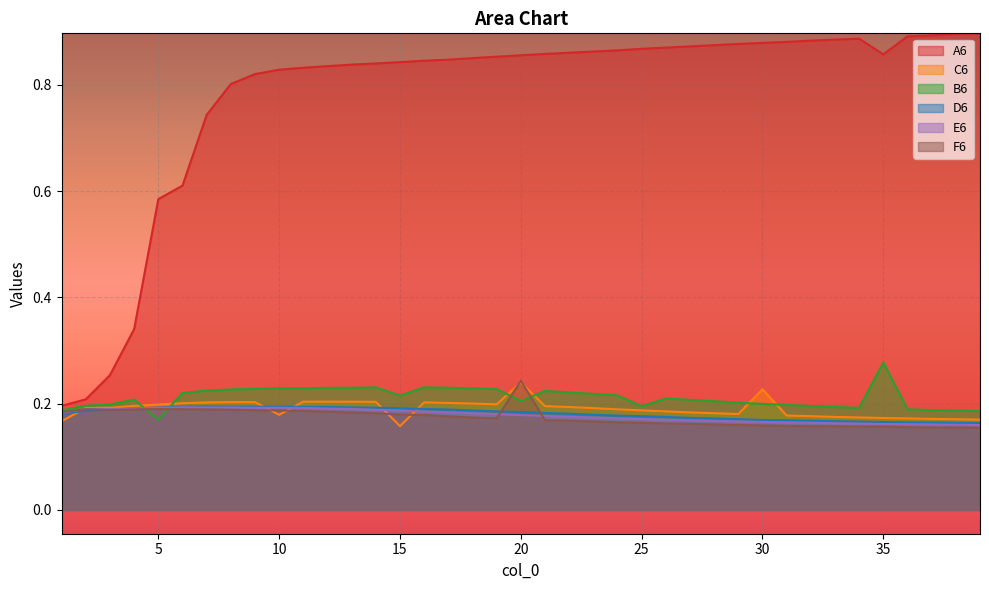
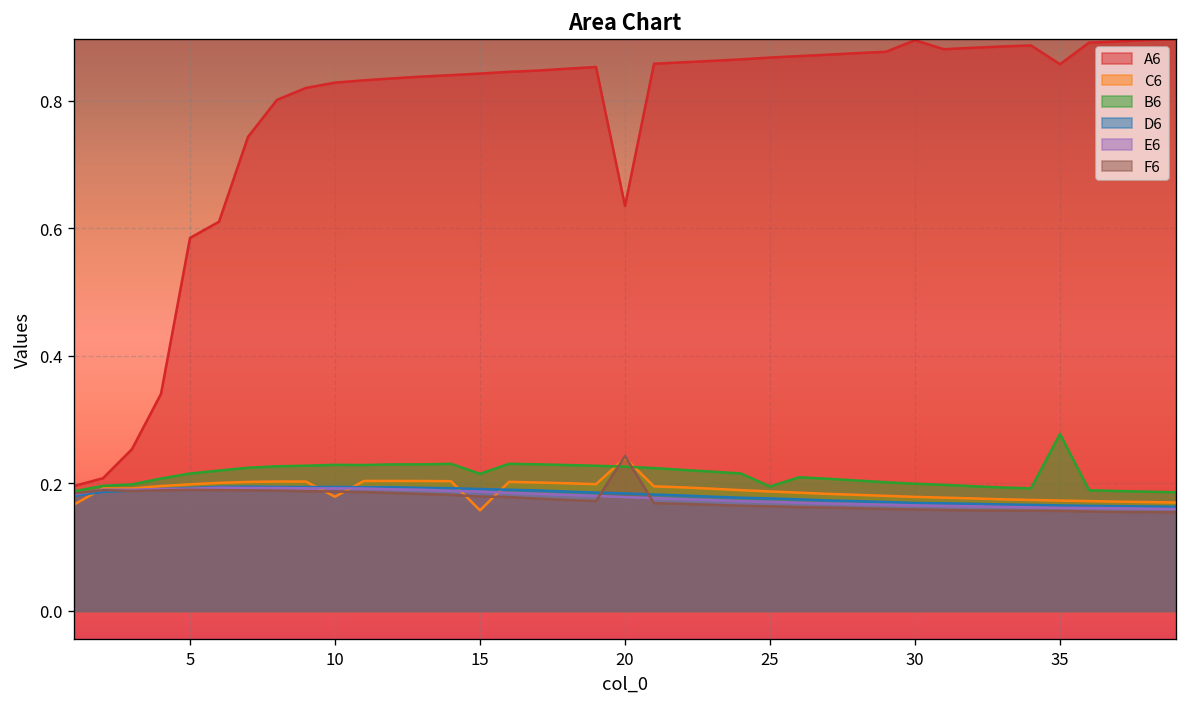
B6, 5: 0.17 -> 0.22
A6, 20: 0.86 -> 0.64
B6, 20: 0.20 -> 0.23
A6, 30: 0.88 -> 0.90
C6, 30: 0.23 -> 0.18
